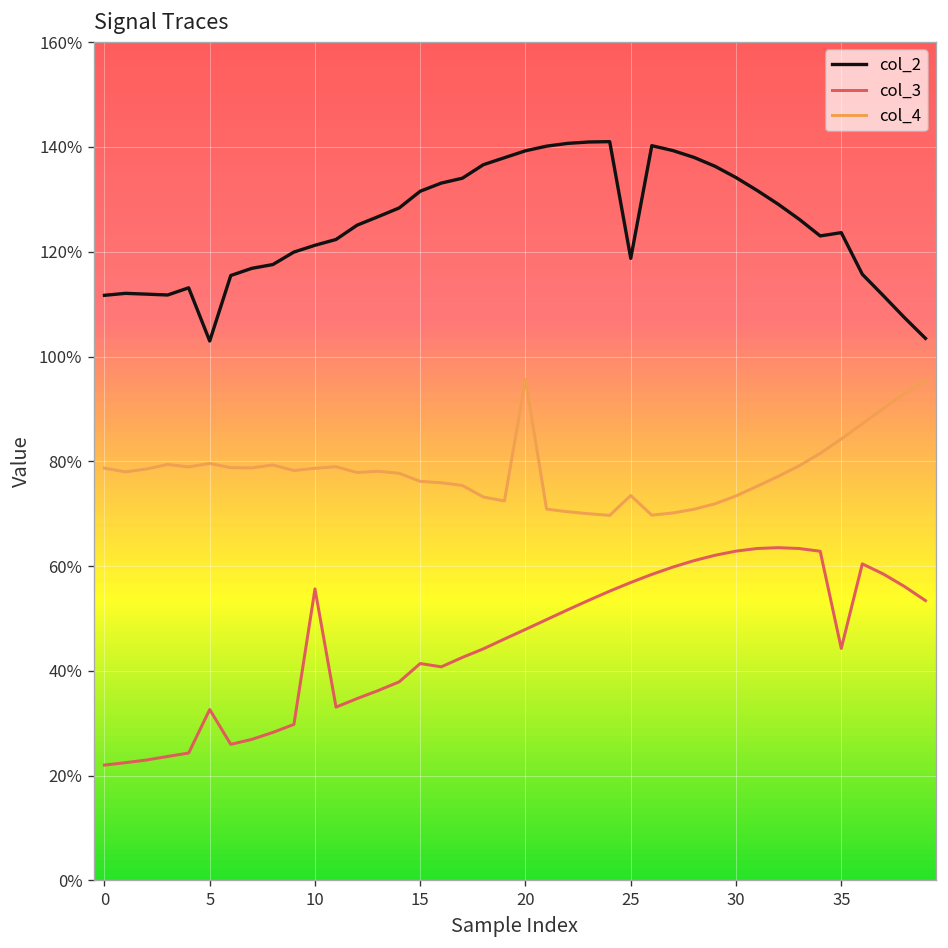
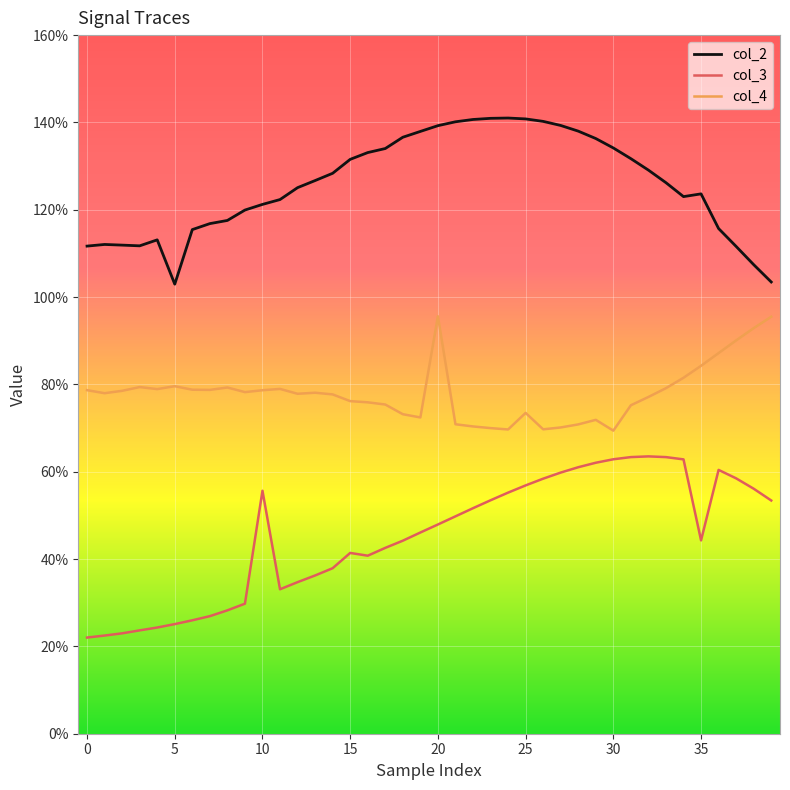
col_3, 5: 33% -> 25%
col_2, 25: 119% -> 141%
col_4, 30: 73% -> 69%
